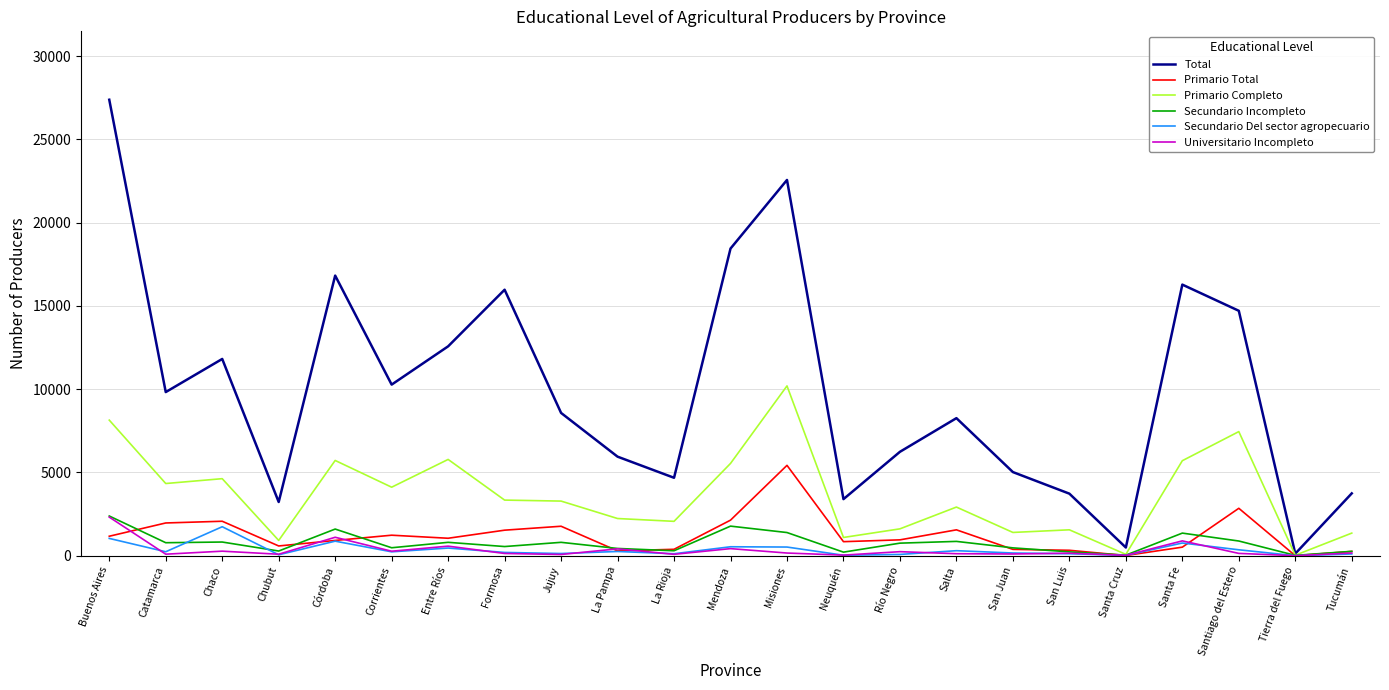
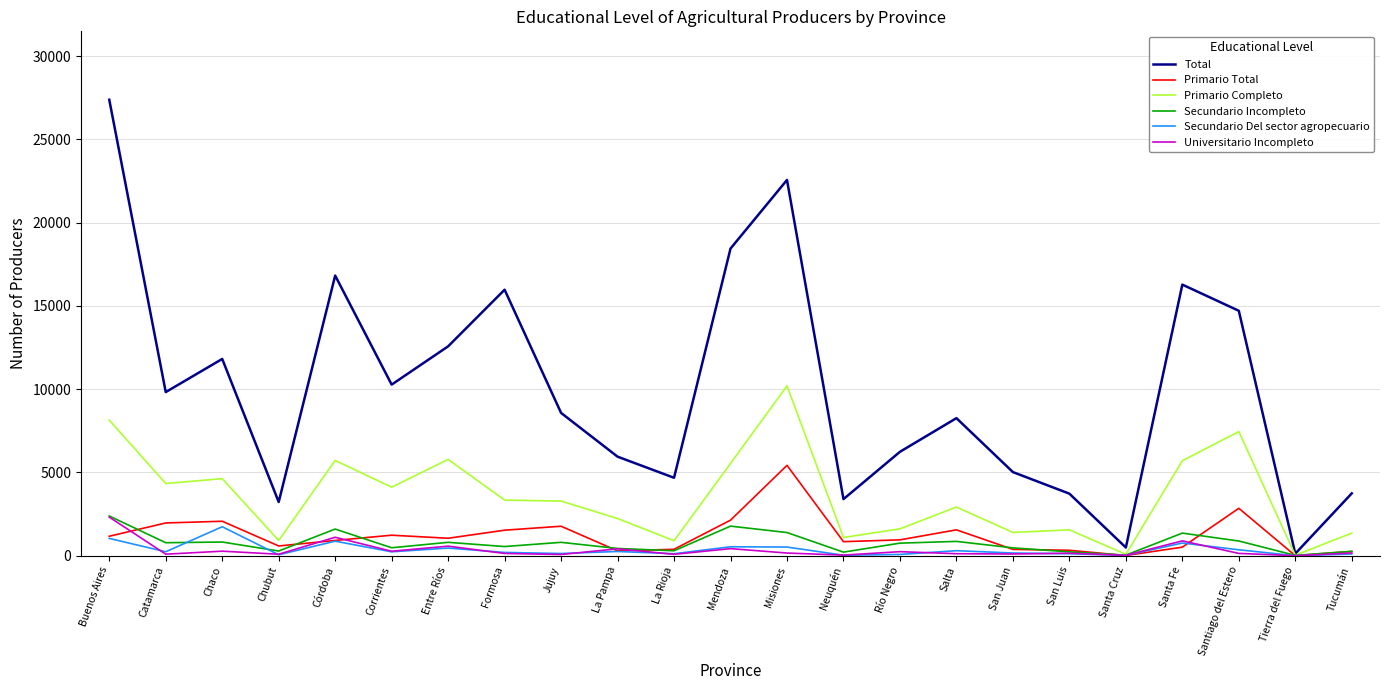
Primario Completo, La Rioja: 2100 -> 900
